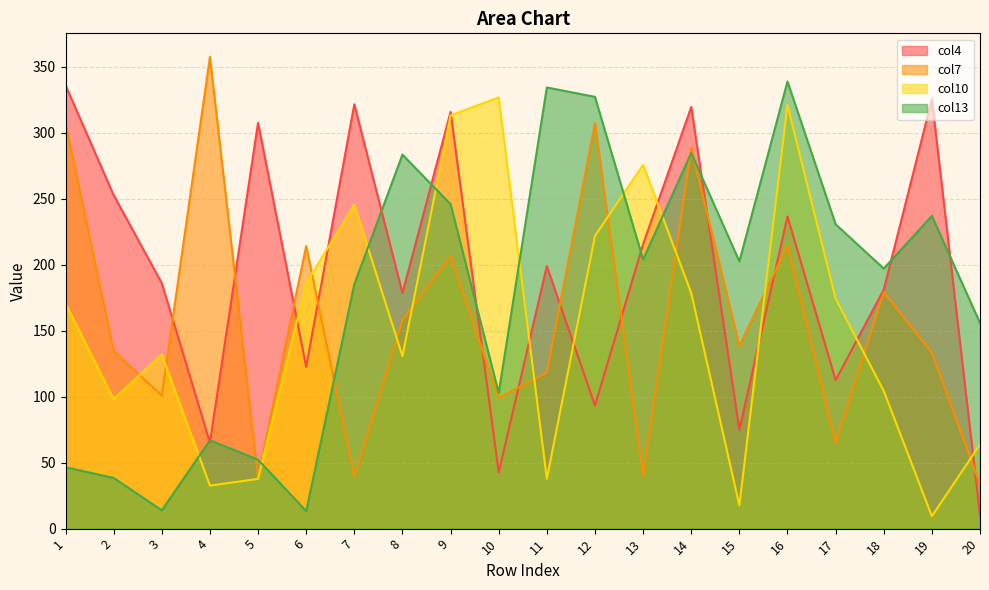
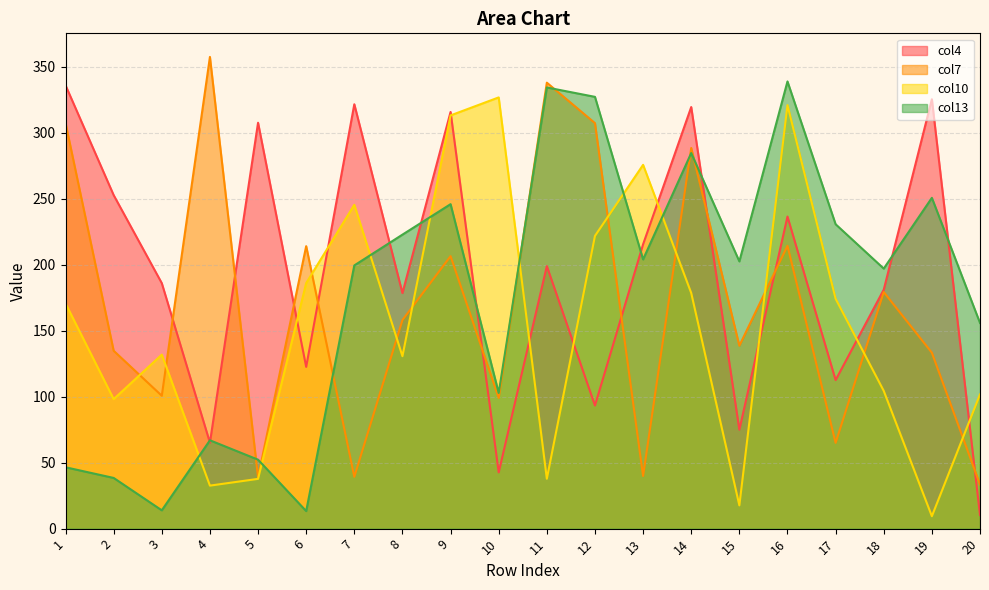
col13, 7: 185 -> 200
col13, 8: 284 -> 223
col7, 11: 118 -> 338
col13, 19: 237 -> 251
col10, 20: 64 -> 102
